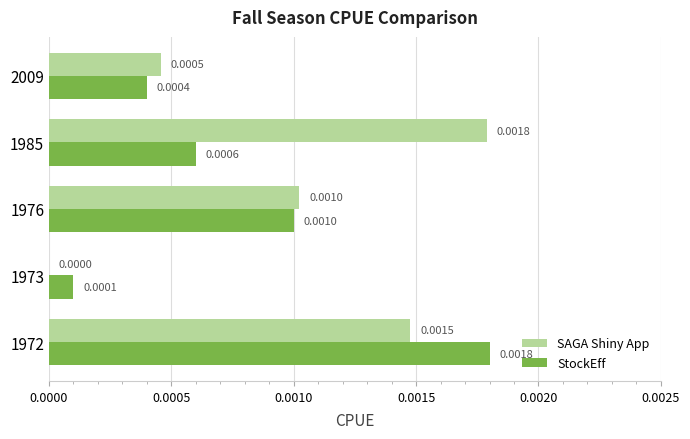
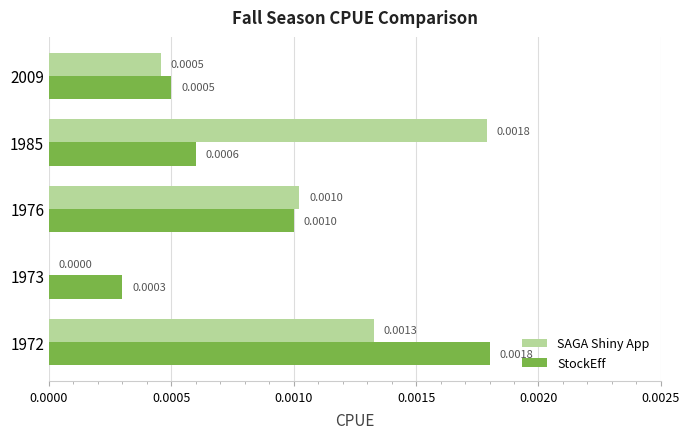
StockEff, 2009: 0.0004 -> 0.0005
StockEff, 1973: 0.0001 -> 0.0003
SAGA Shiny App, 1972: 0.0015 -> 0.0013
